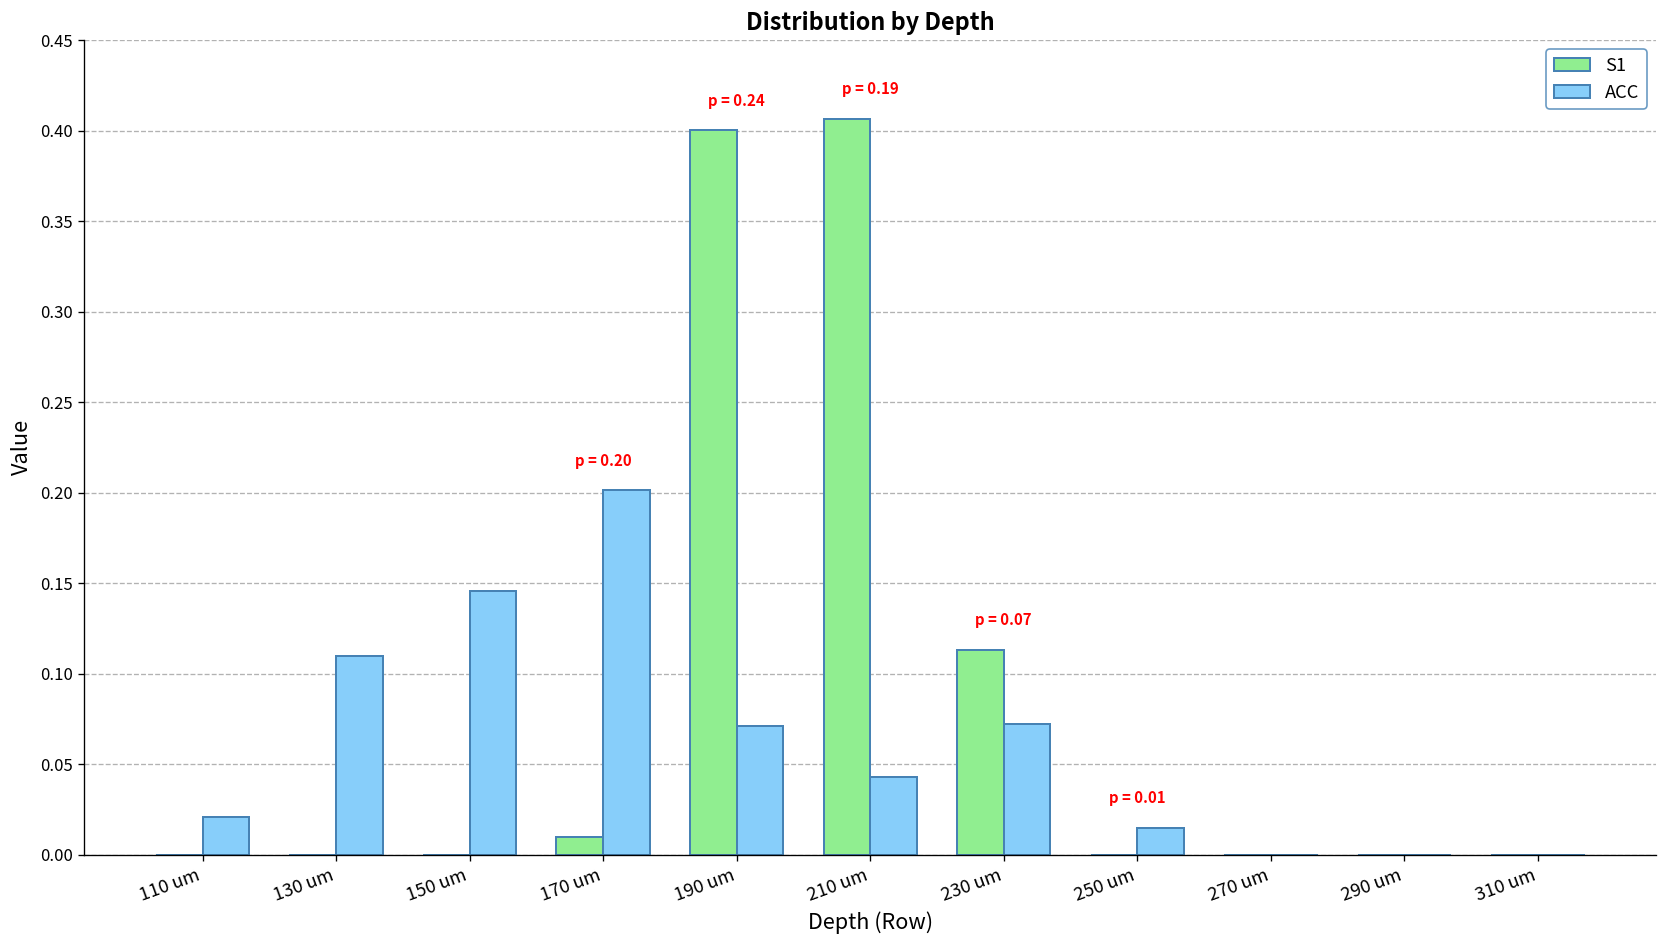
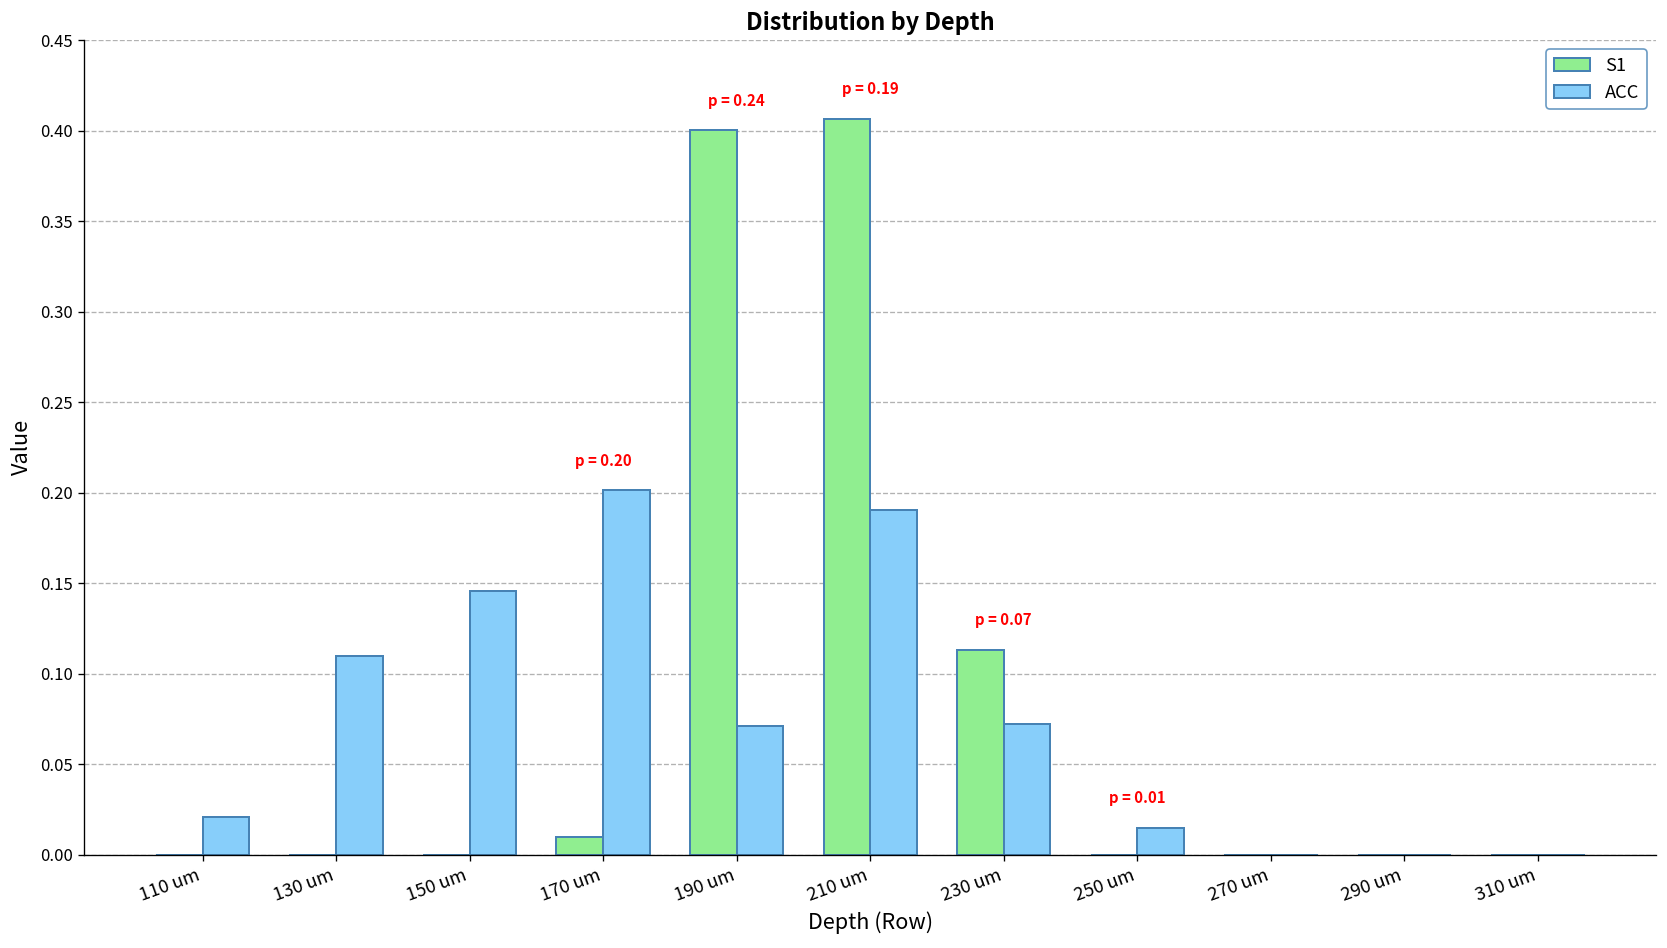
ACC, 210 um: 0.043 -> 0.191
